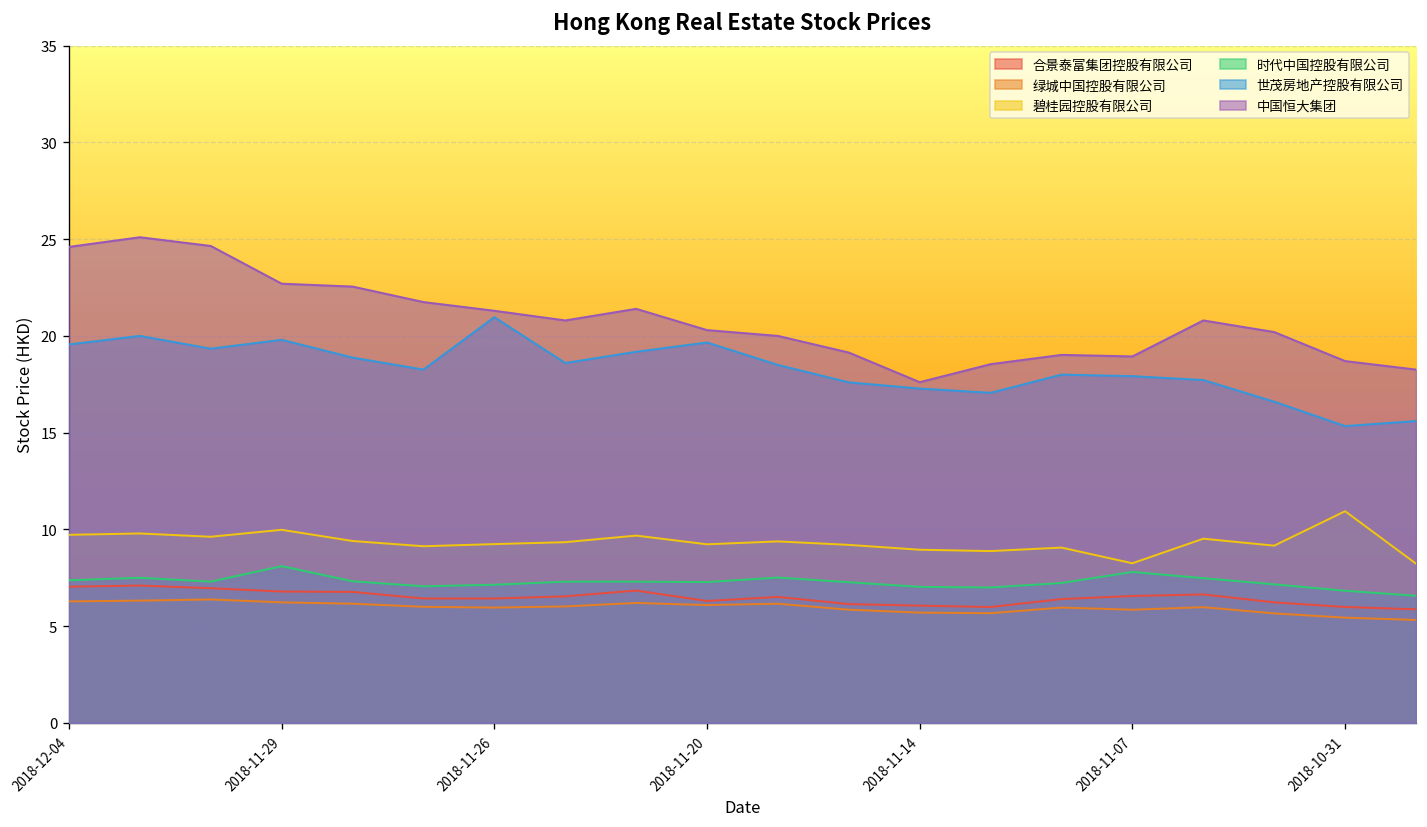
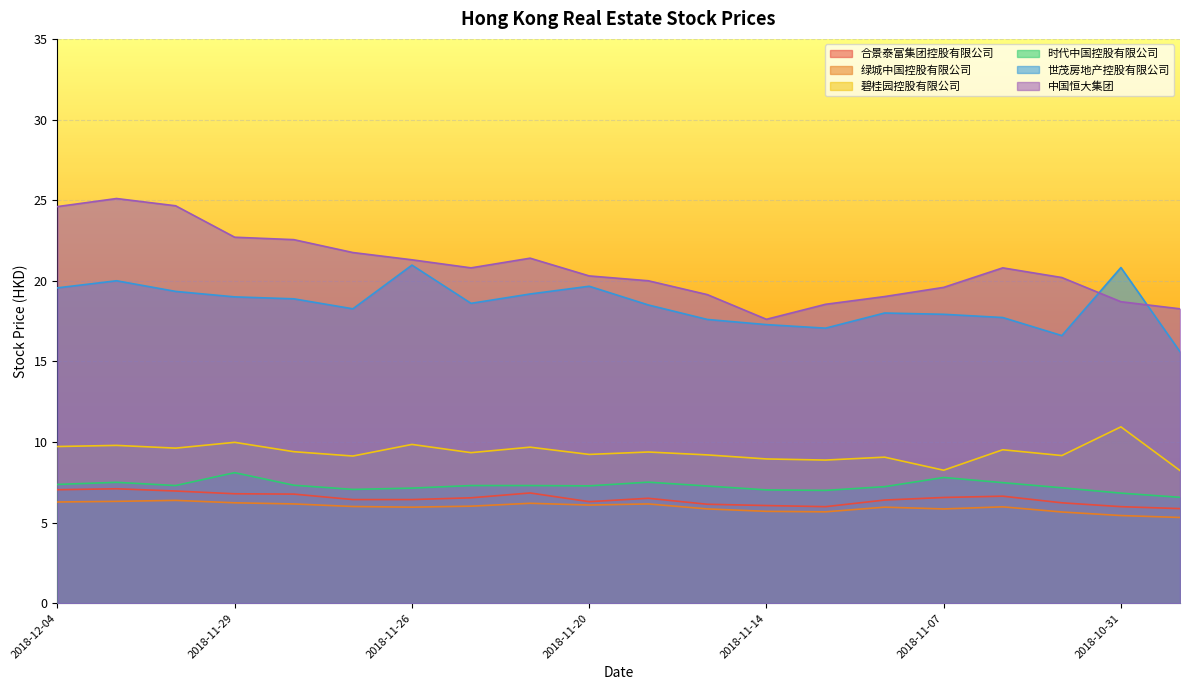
世茂房地产控股有限公司, 2018-11-29: 19.8 -> 19.0
碧桂园控股有限公司, 2018-11-26: 9.2 -> 9.9
中国恒大集团, 2018-11-07: 18.9 -> 19.6
世茂房地产控股有限公司, 2018-10-31: 15.3 -> 20.8
